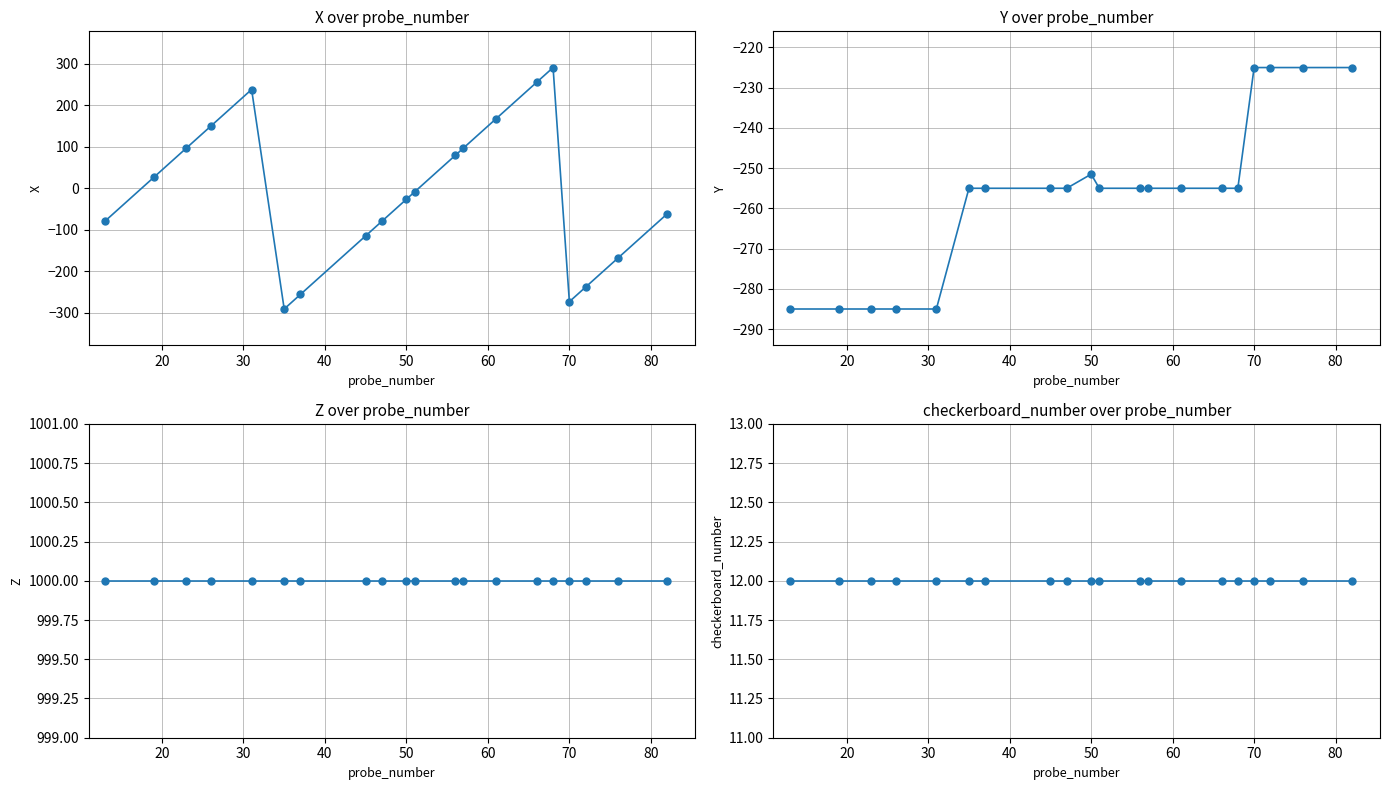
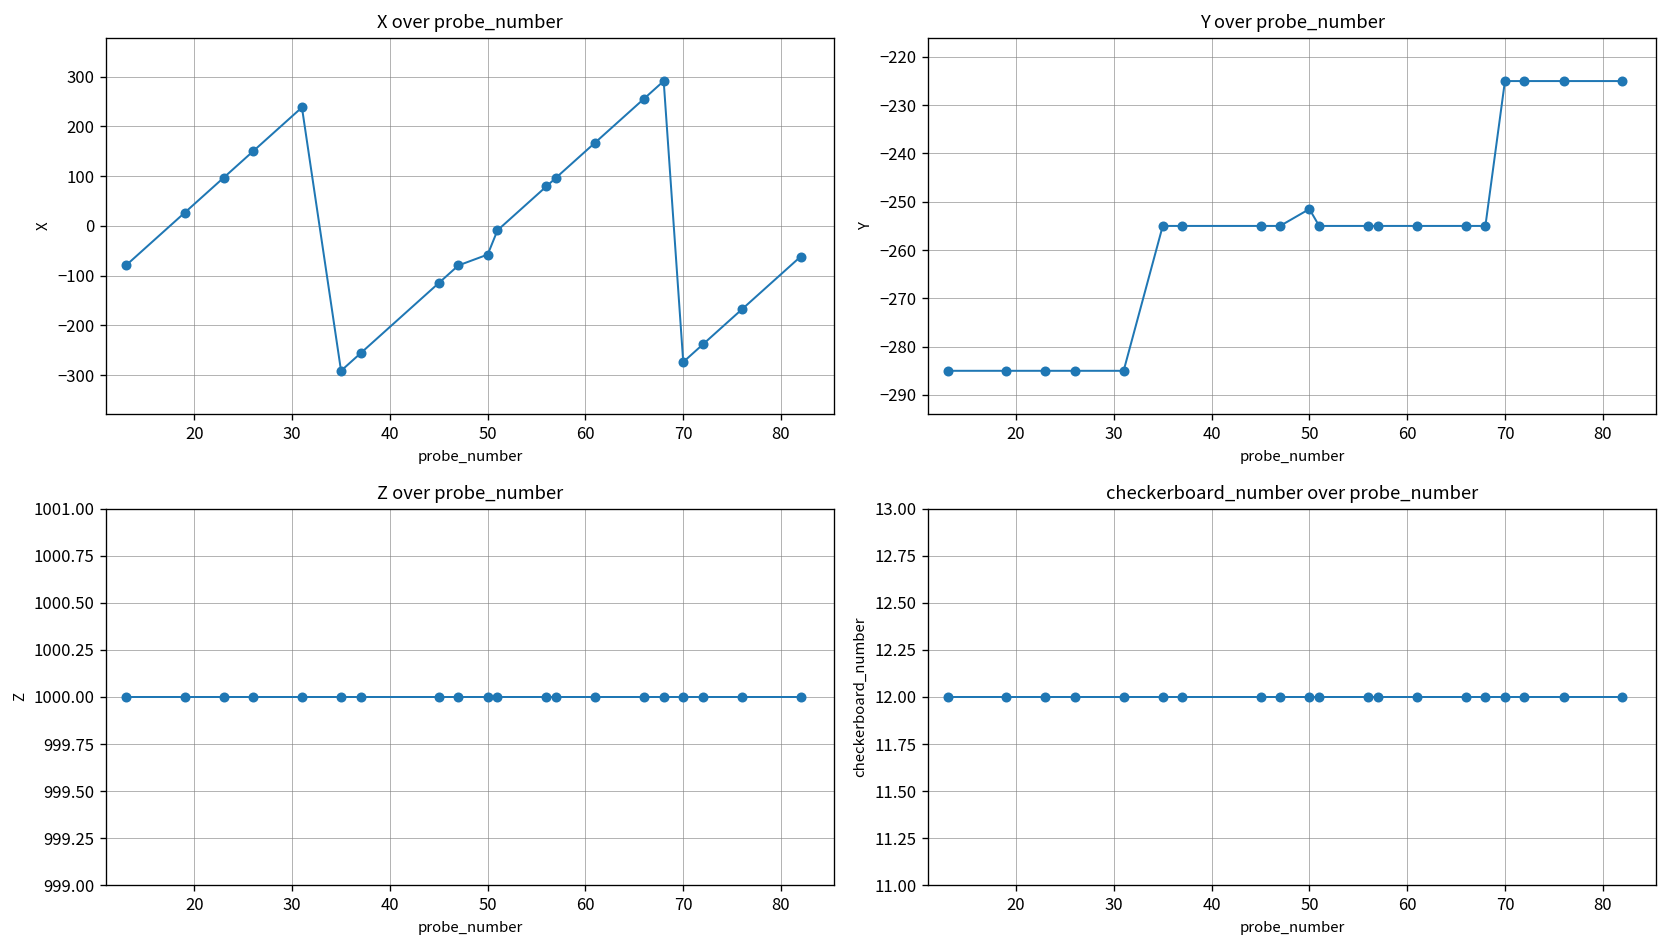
X over probe_number, 50: -30 -> -60
